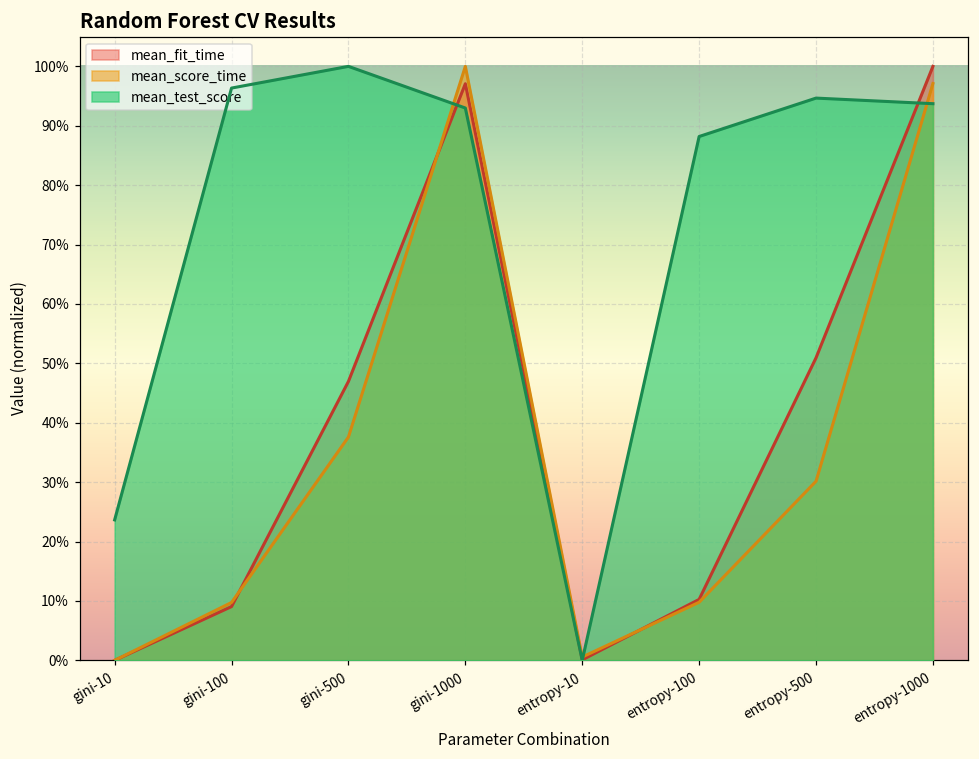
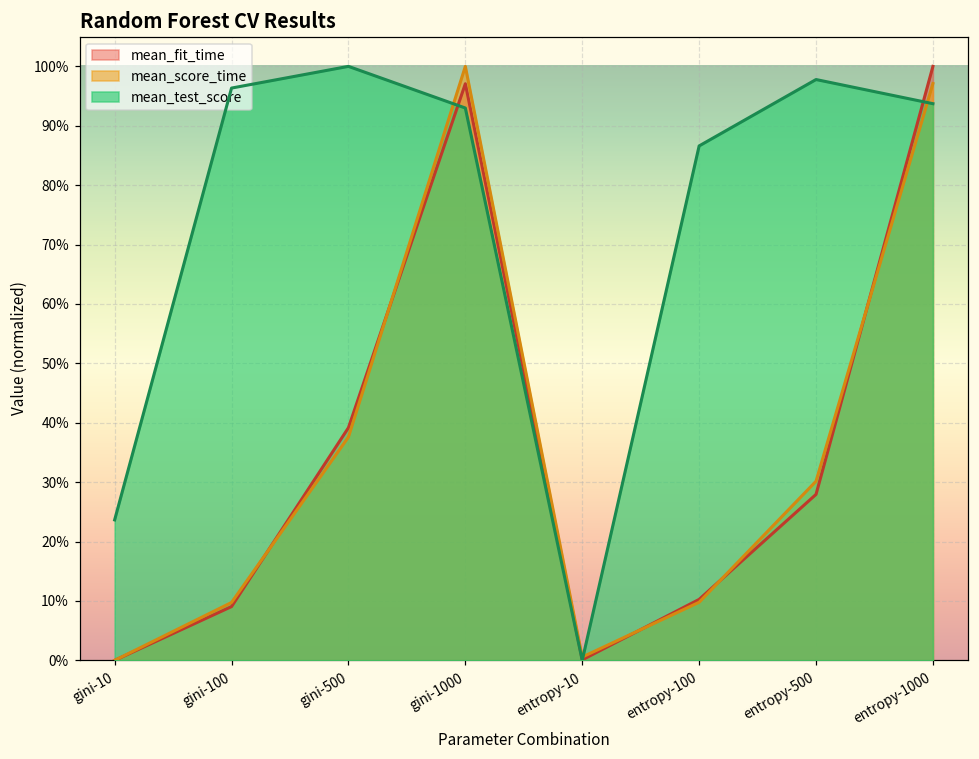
mean_fit_time, gini-500: 47% -> 39%
mean_test_score, entropy-100: 88% -> 87%
mean_fit_time, entropy-500: 51% -> 28%
mean_test_score, entropy-500: 95% -> 98%
